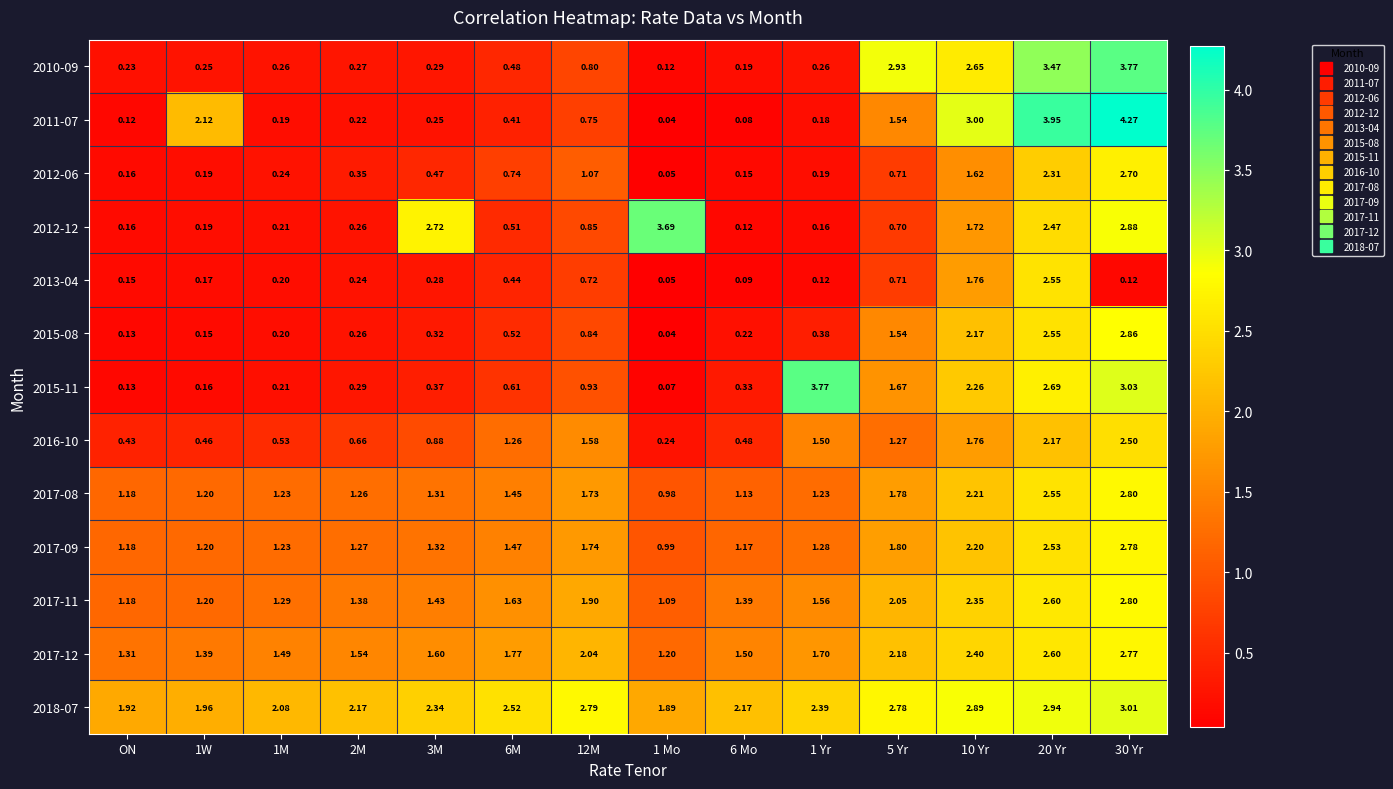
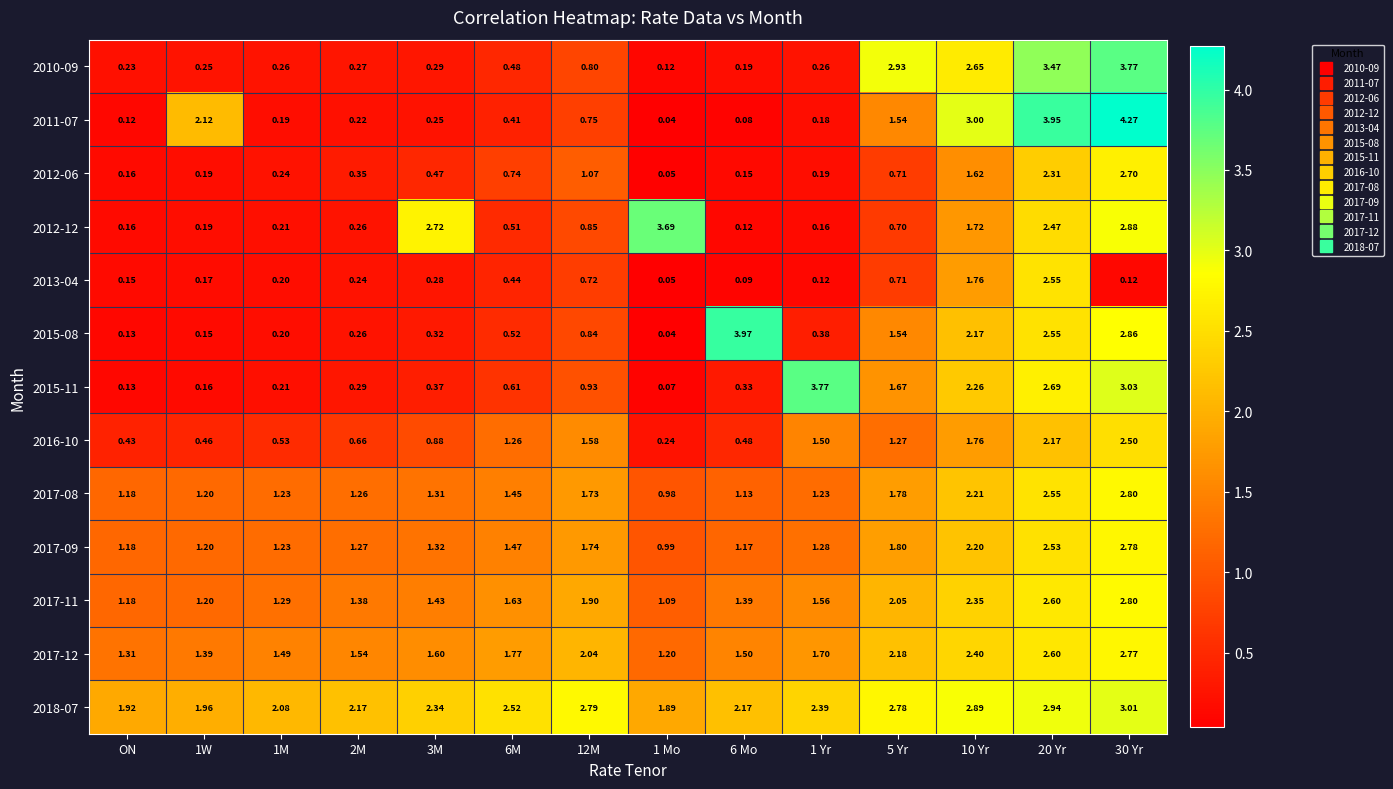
2015-08, 6 Mo: 0.22 -> 3.97
